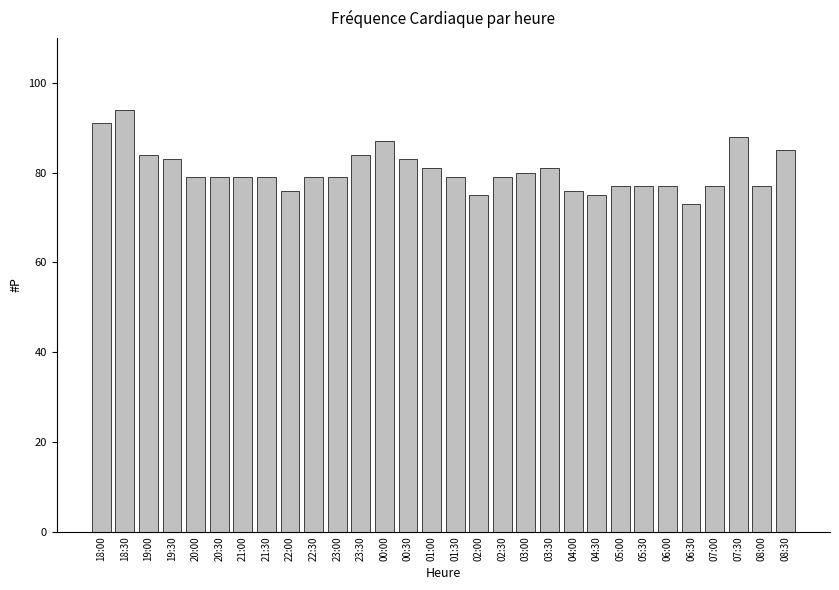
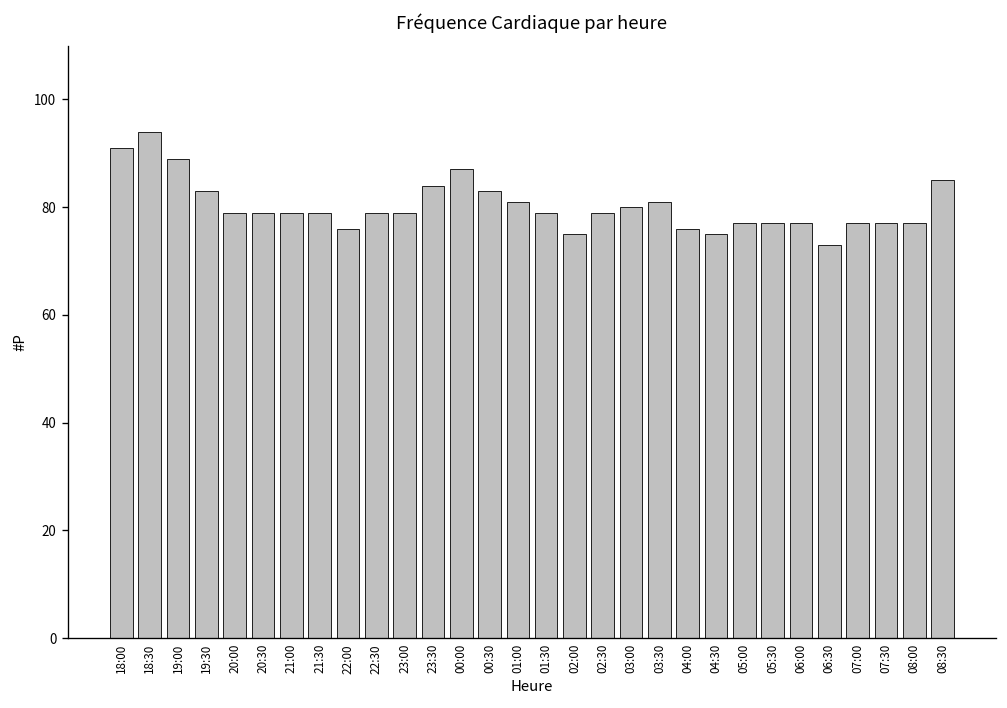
19:00: 84 -> 89
07:30: 88 -> 77
